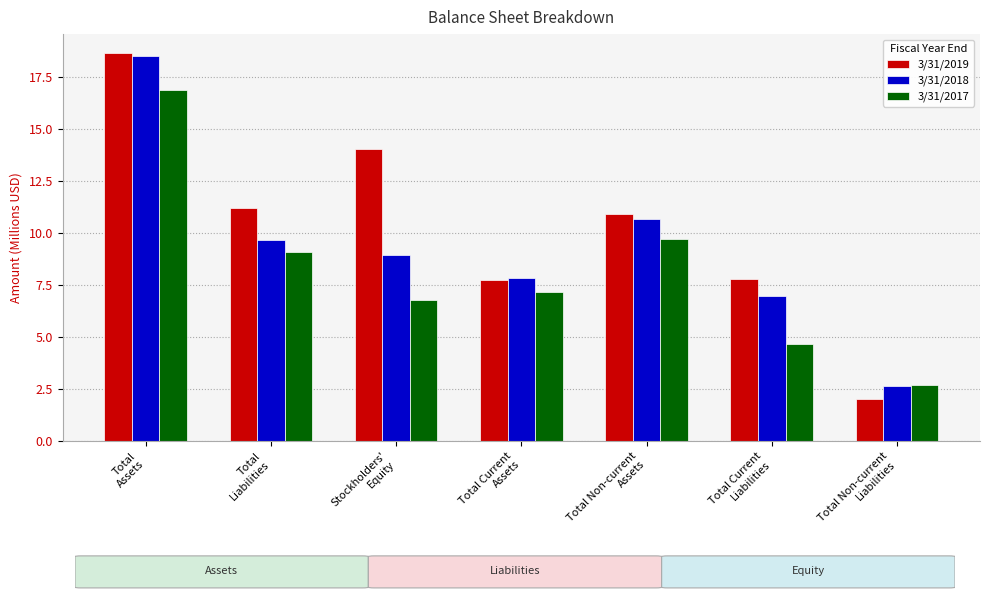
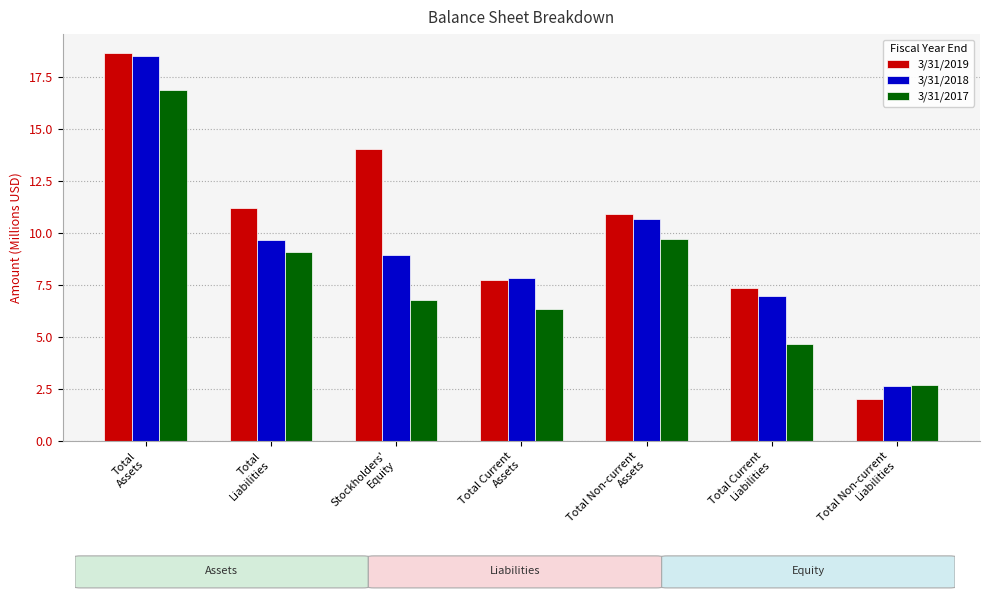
3/31/2017, Total Current Assets: 7.2 -> 6.3
3/31/2019, Total Current Liabilities: 7.8 -> 7.3
